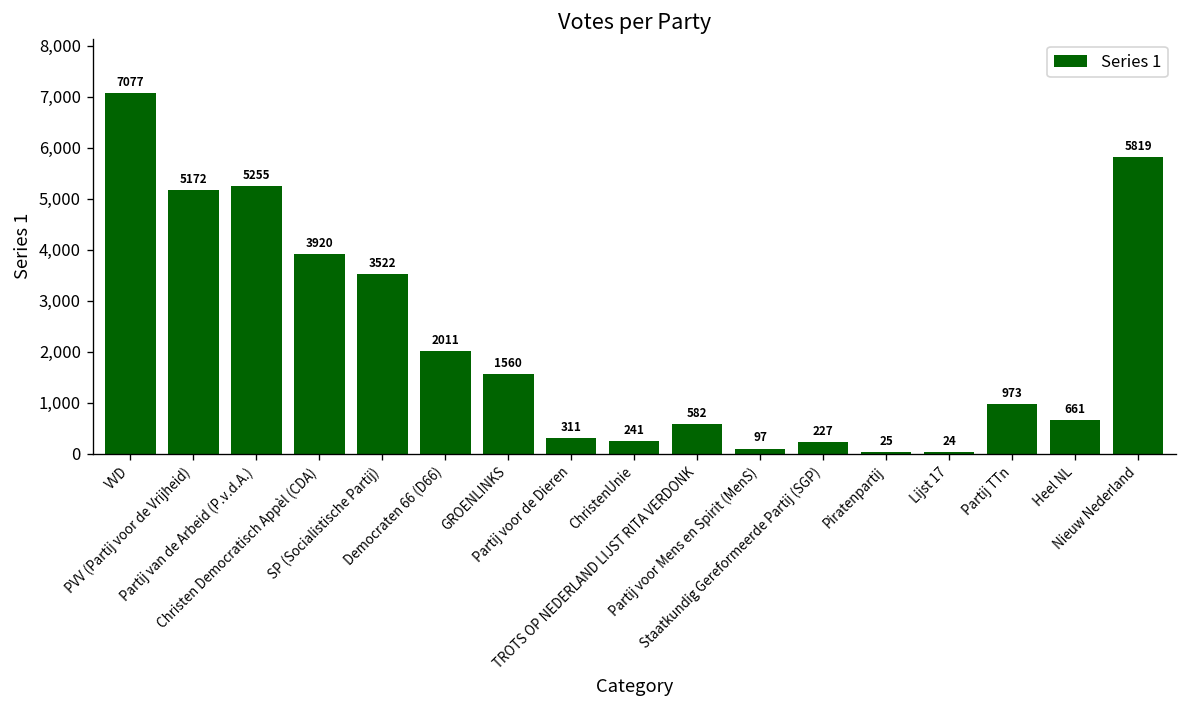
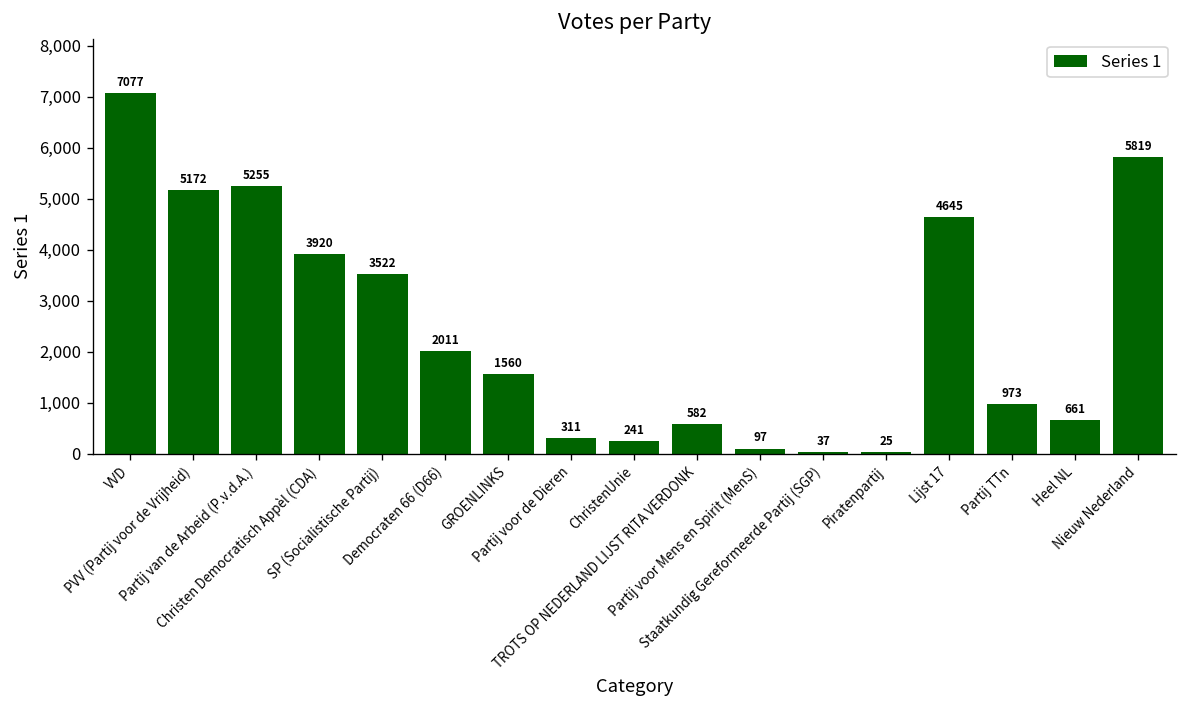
Staatkundig Gereformeerde Partij (SGP): 227 -> 37
Lijst 17: 24 -> 4645
